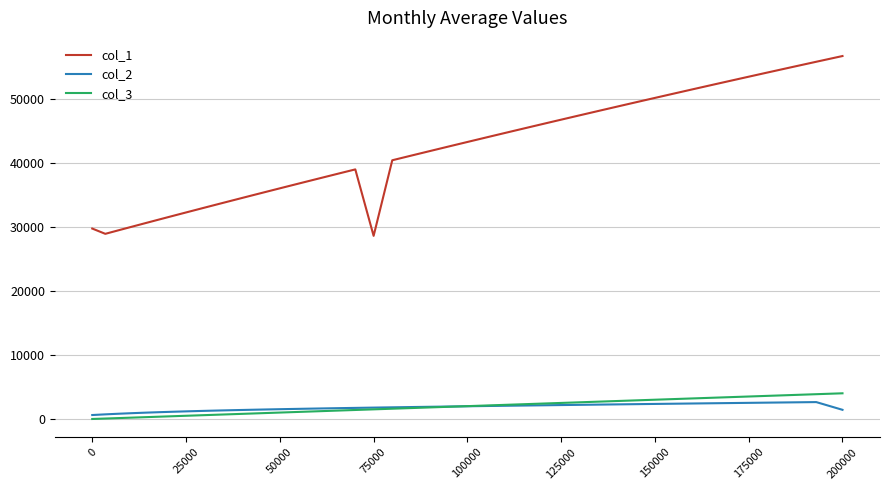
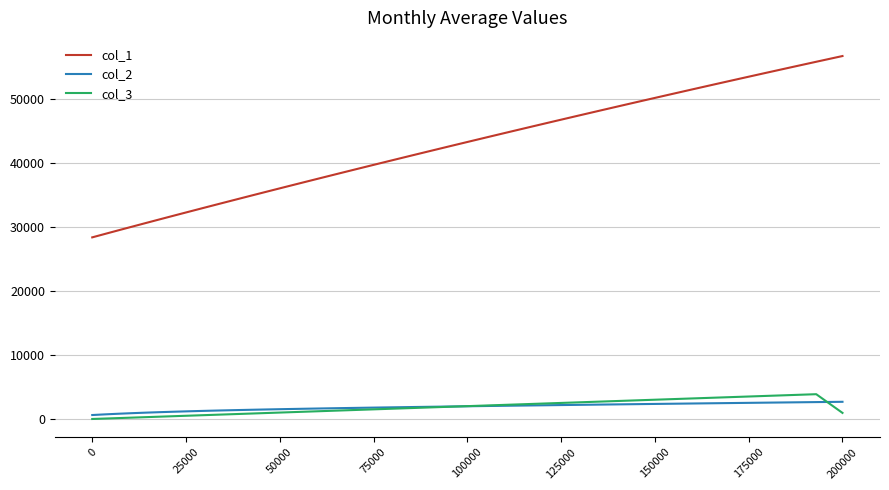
col_1, 0: 30000 -> 28000
col_1, 75000: 29000 -> 40000
col_2, 200000: 1000 -> 3000
col_3, 200000: 4000 -> 1000
